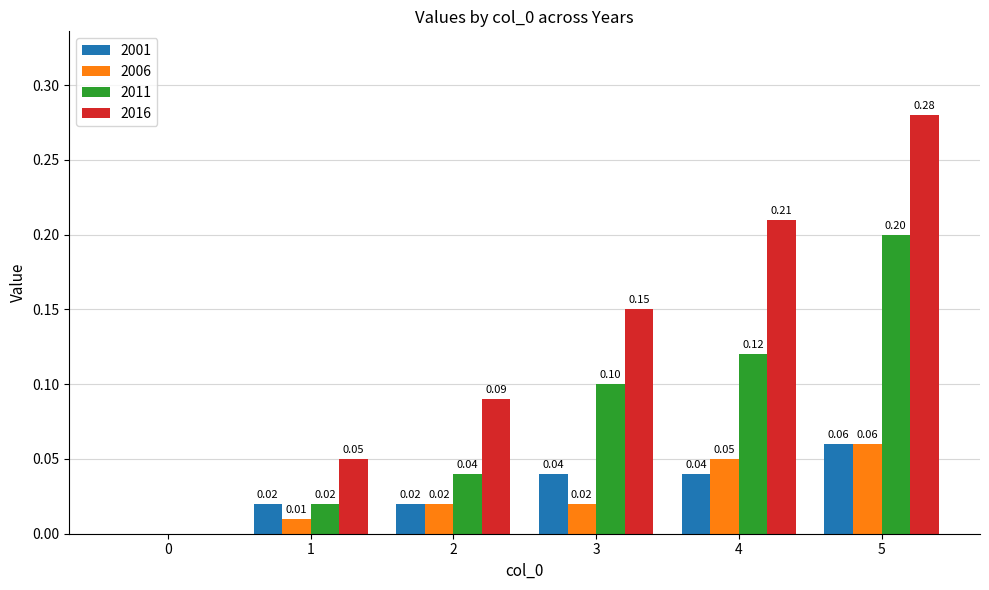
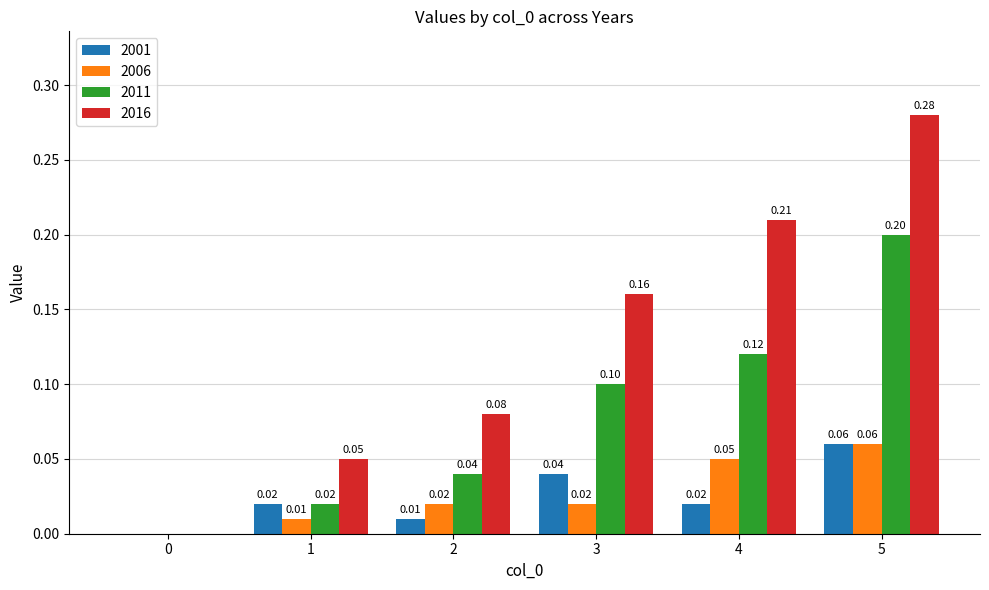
2001, 2: 0.02 -> 0.01
2016, 2: 0.09 -> 0.08
2016, 3: 0.15 -> 0.16
2001, 4: 0.04 -> 0.02
